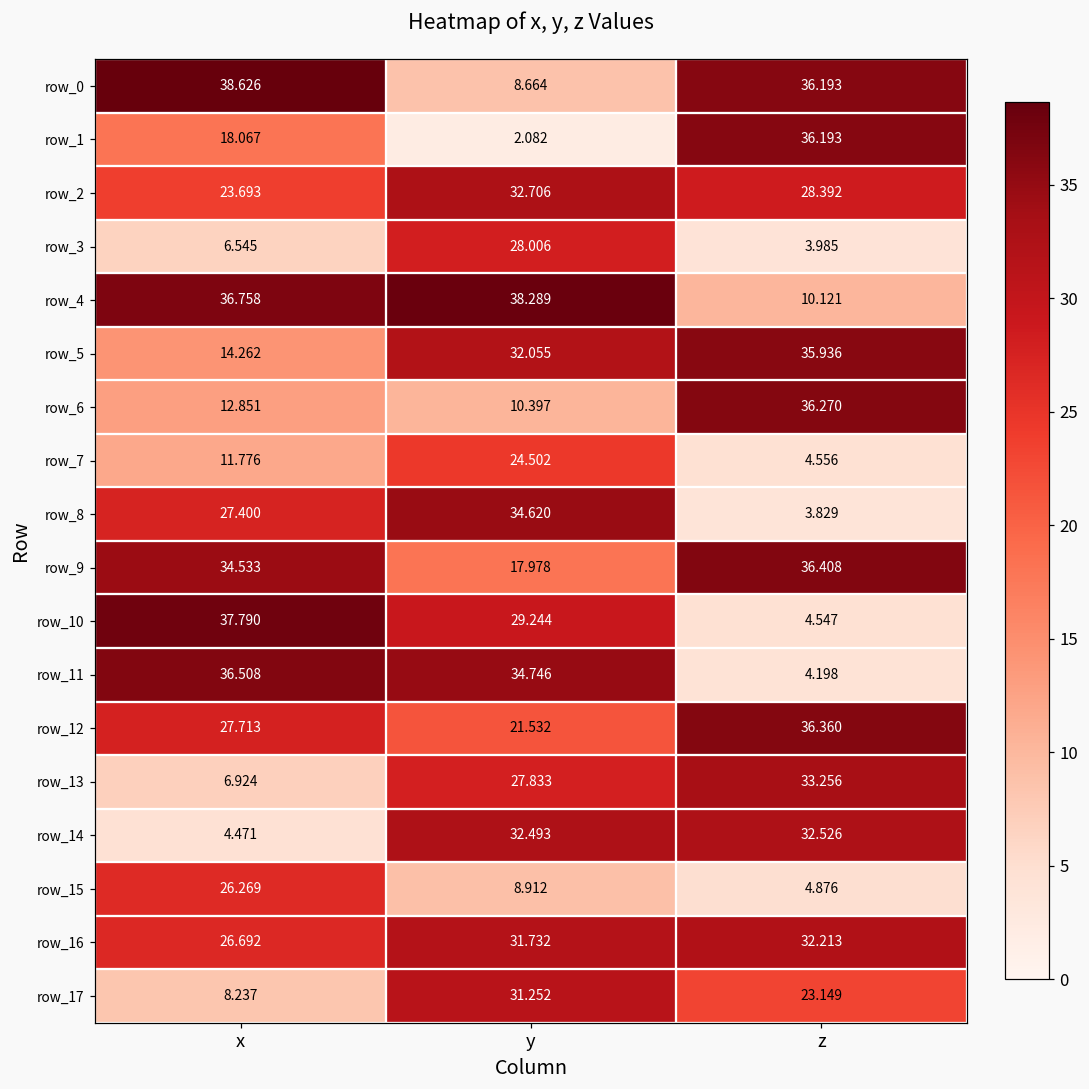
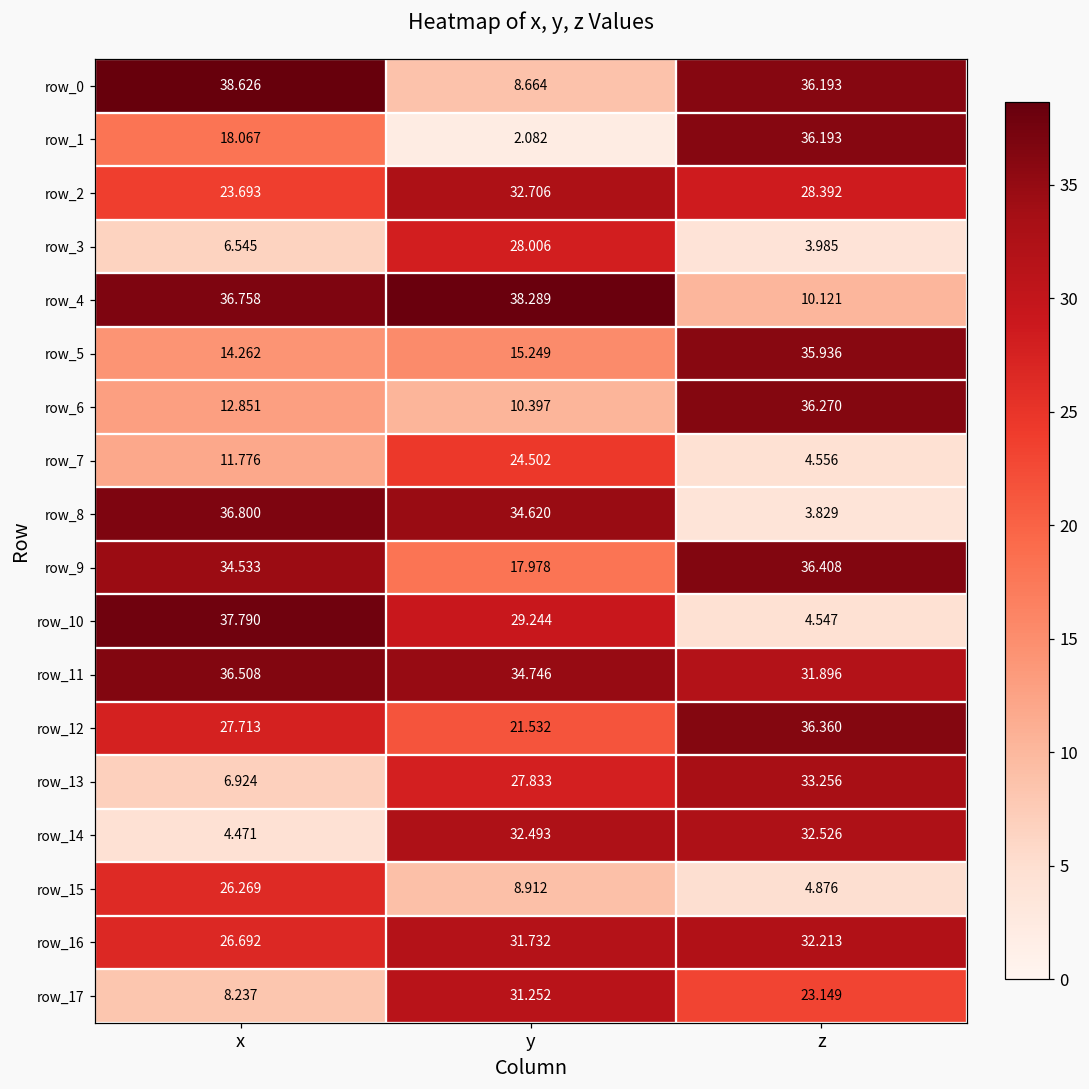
row_5, y: 32.055 -> 15.249
row_8, x: 27.400 -> 36.800
row_11, z: 4.198 -> 31.896
